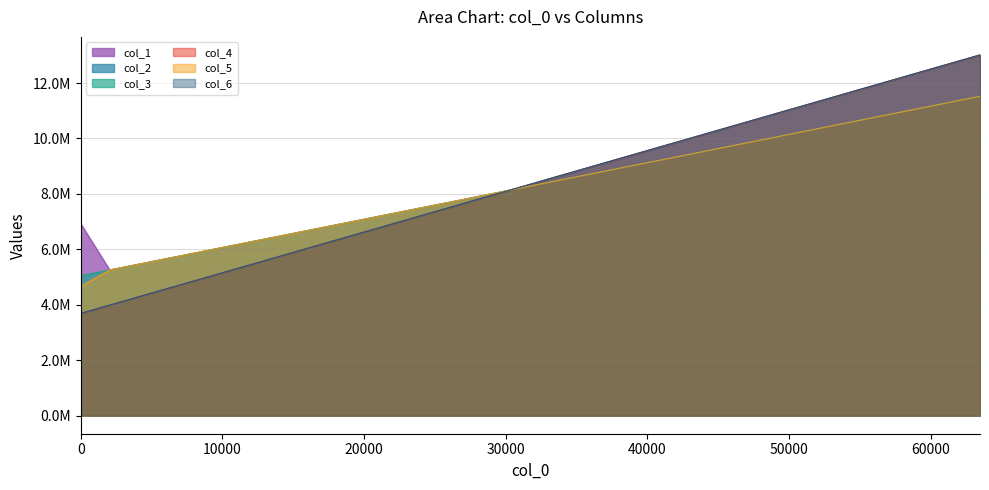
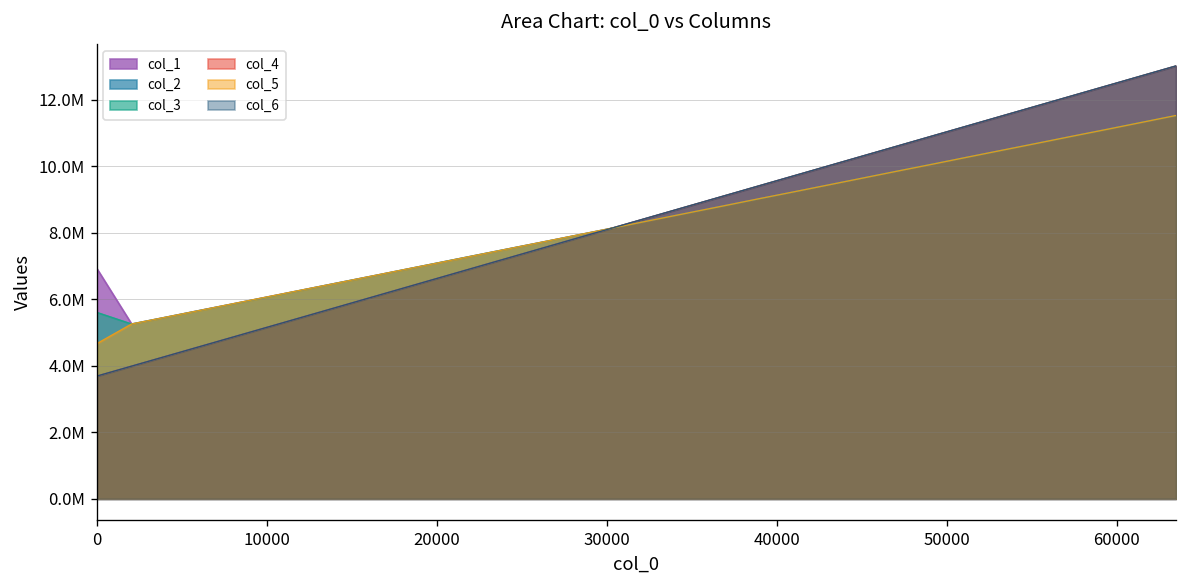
col_3, 0: 5000000 -> 5600000
